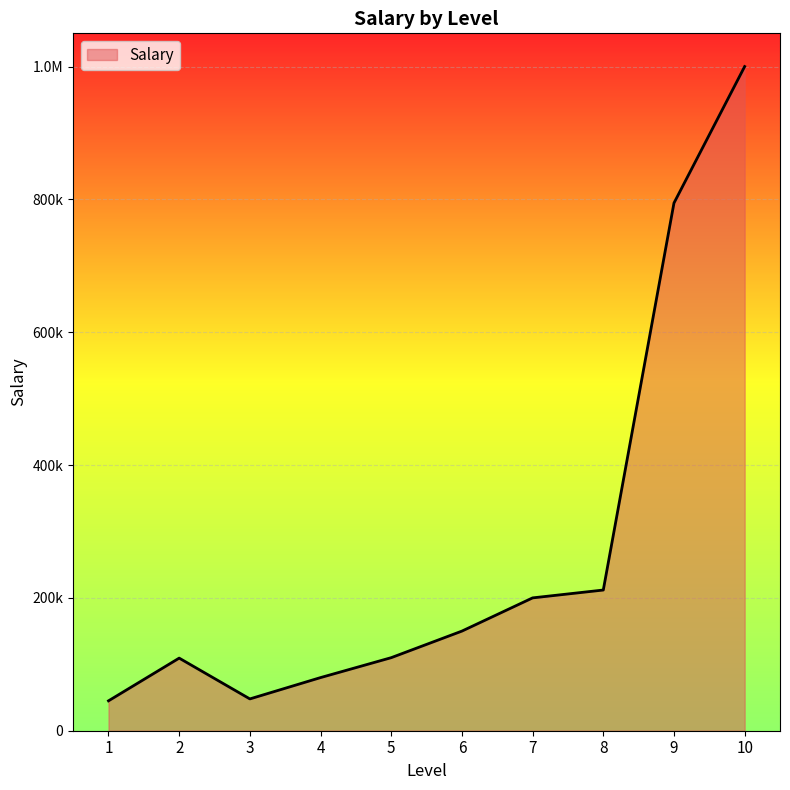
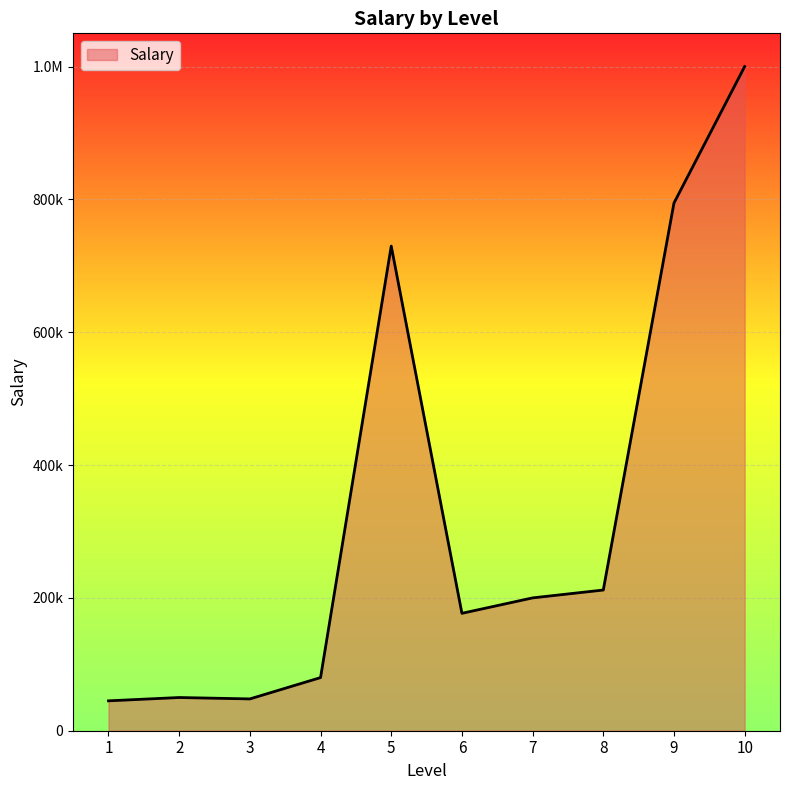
2: 110000 -> 50000
5: 110000 -> 730000
6: 150000 -> 180000
